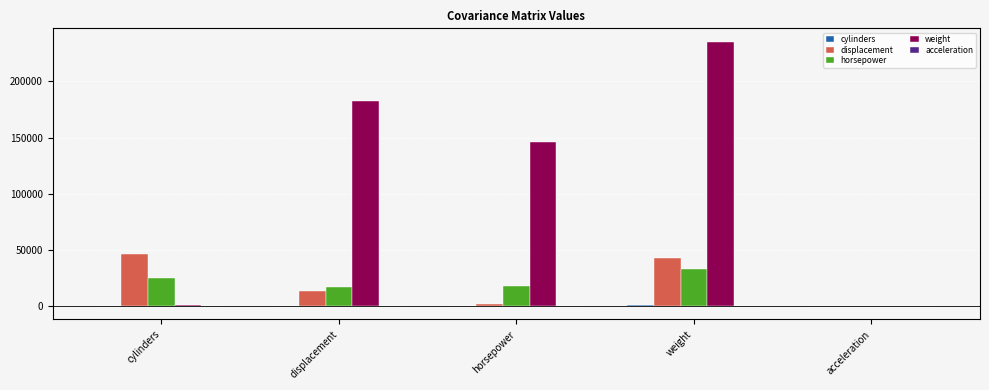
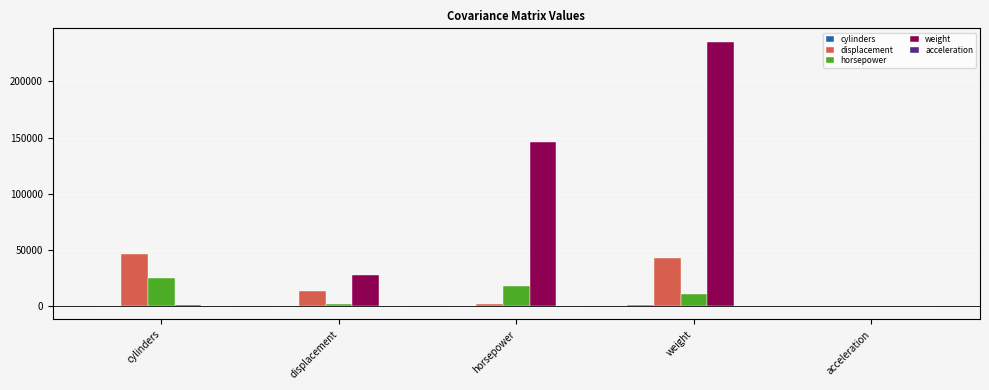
horsepower, displacement: 17000 -> 2000
weight, displacement: 182000 -> 28000
horsepower, weight: 33000 -> 11000
